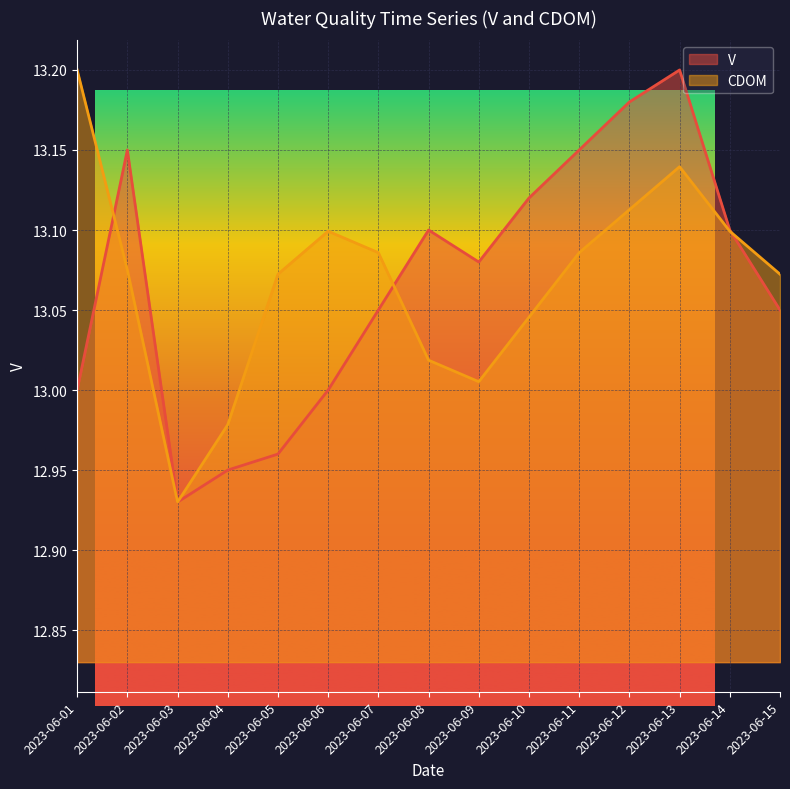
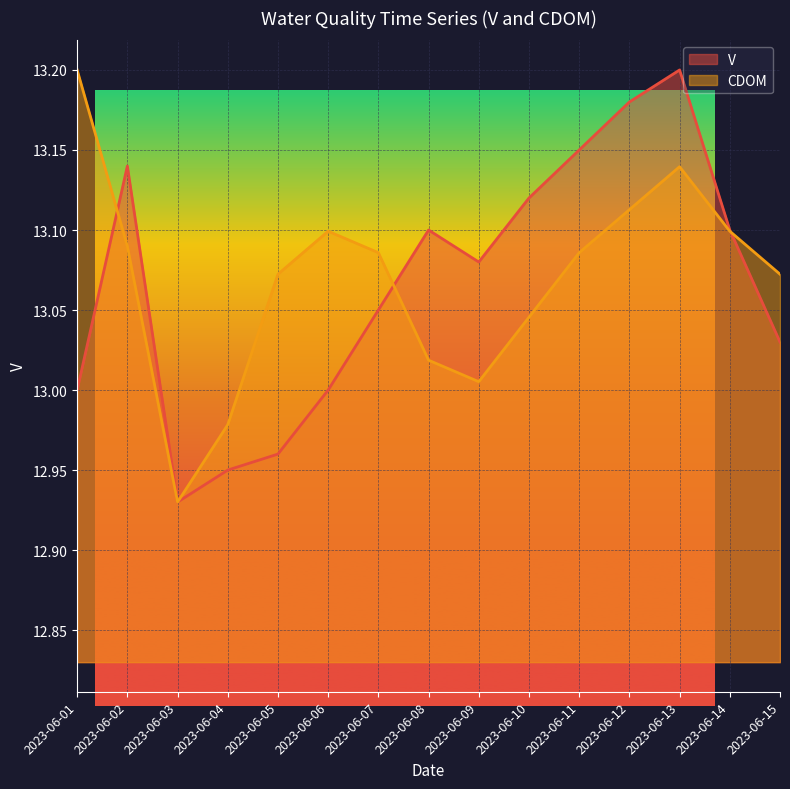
V, 2023-06-02: 13.15 -> 13.14
CDOM, 2023-06-02: 13.075 -> 13.090
V, 2023-06-15: 13.05 -> 13.03
